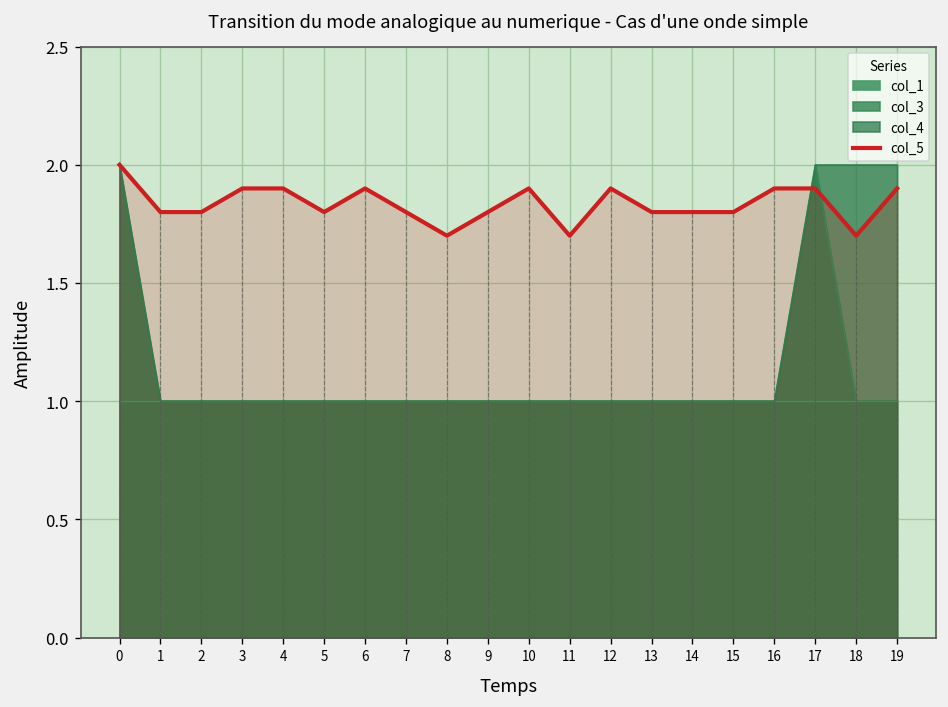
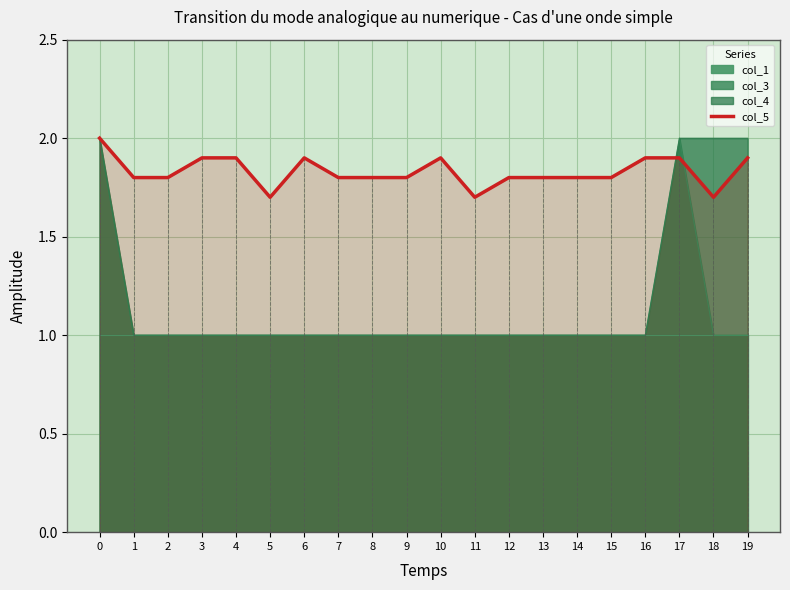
col_5, 5: 1.8 -> 1.7
col_5, 8: 1.7 -> 1.8
col_5, 12: 1.9 -> 1.8
